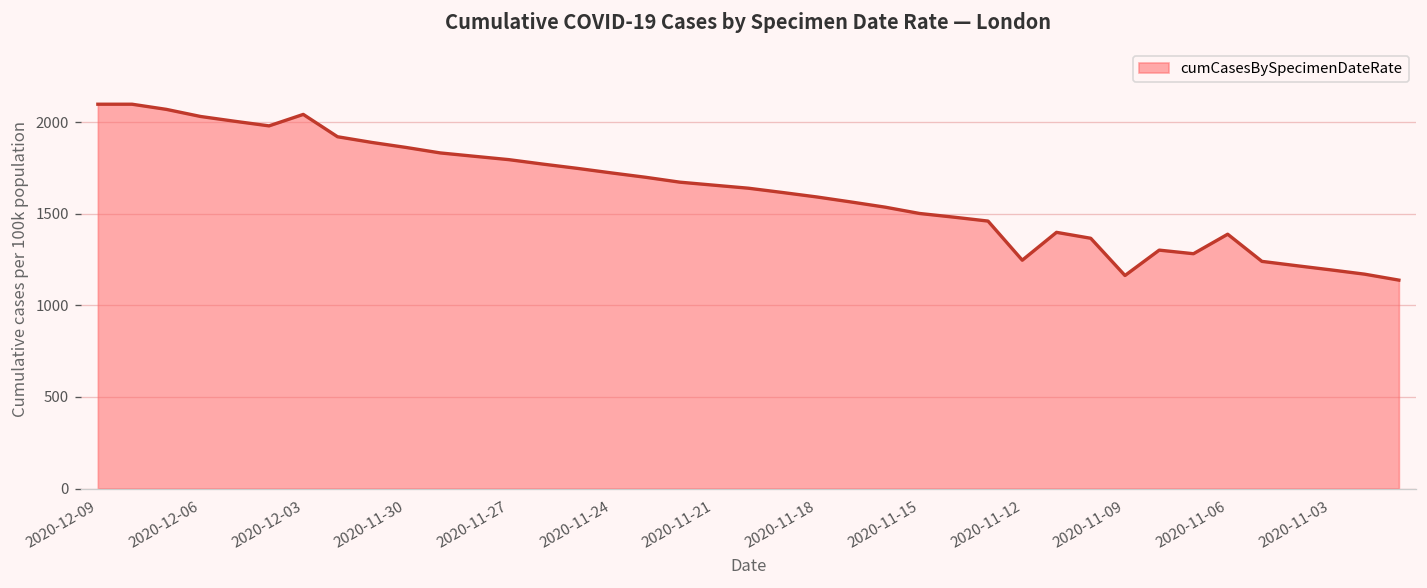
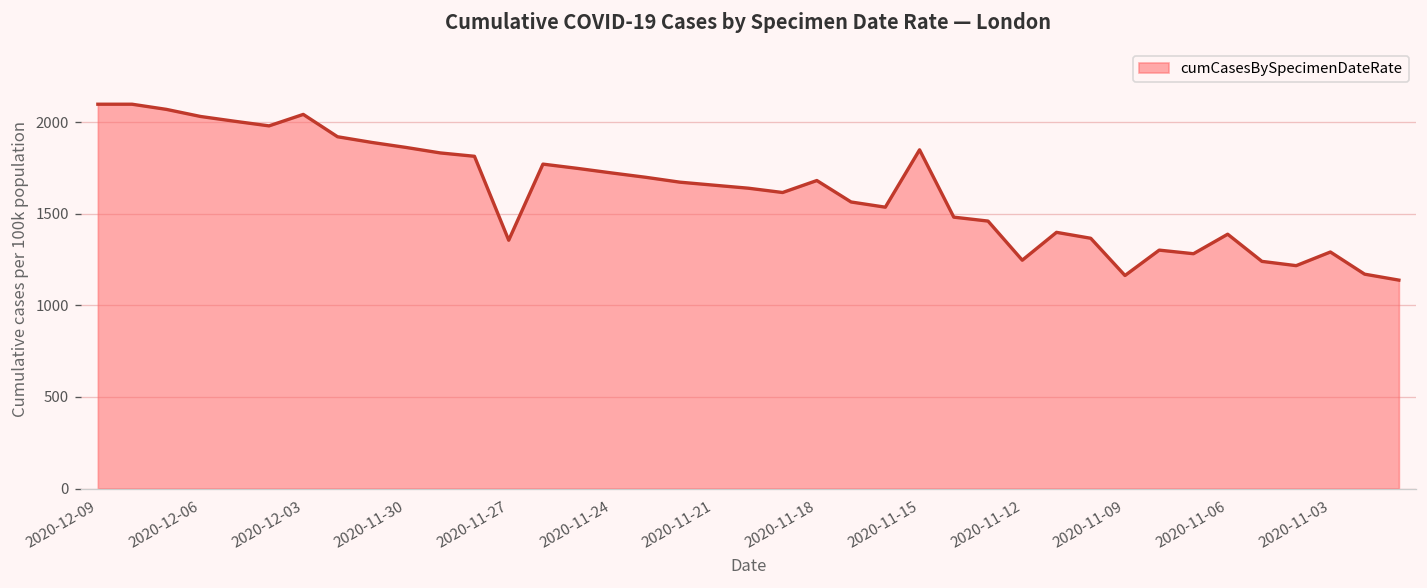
2020-11-27: 1800 -> 1360
2020-11-18: 1590 -> 1680
2020-11-15: 1500 -> 1850
2020-11-03: 1190 -> 1290
